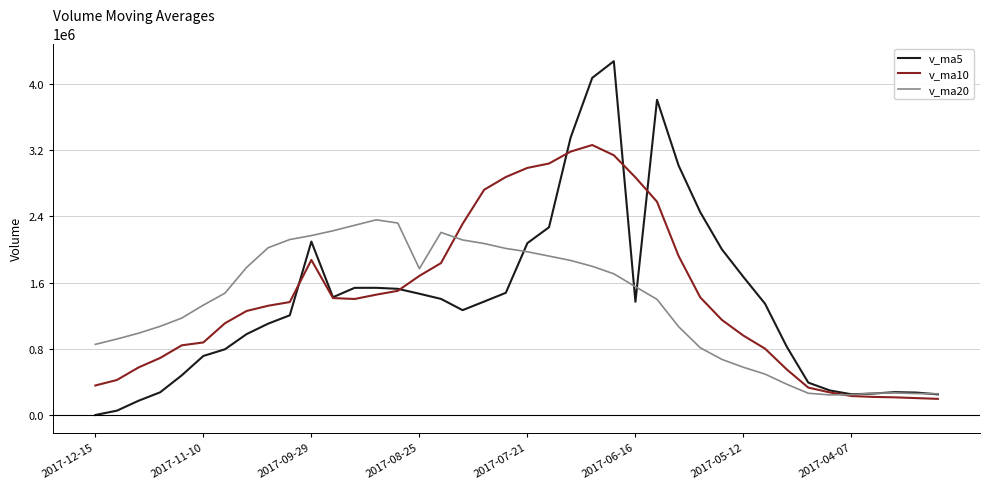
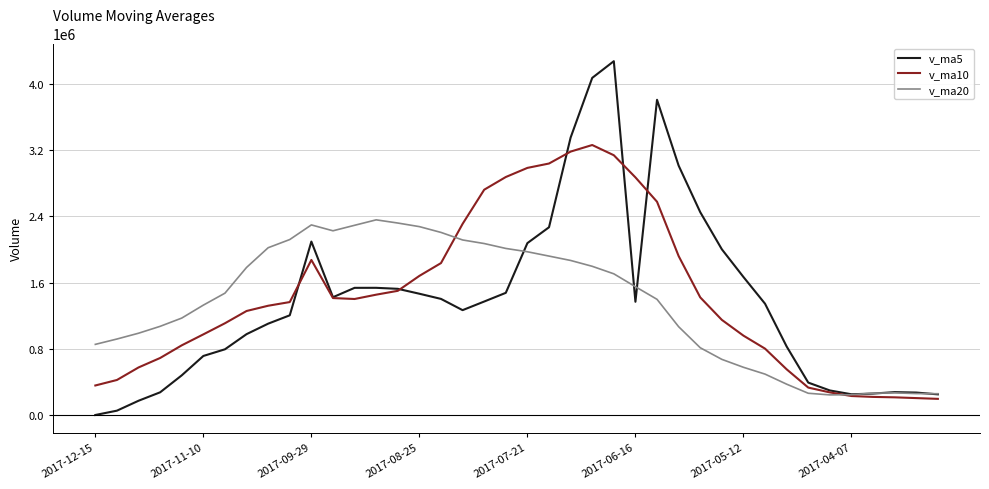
v_ma10, 2017-11-10: 900000 -> 1000000
v_ma20, 2017-09-29: 2200000 -> 2300000
v_ma20, 2017-08-25: 1800000 -> 2300000
